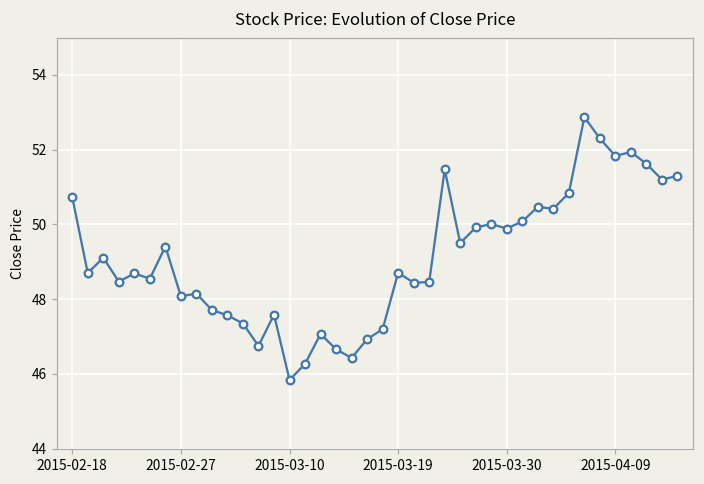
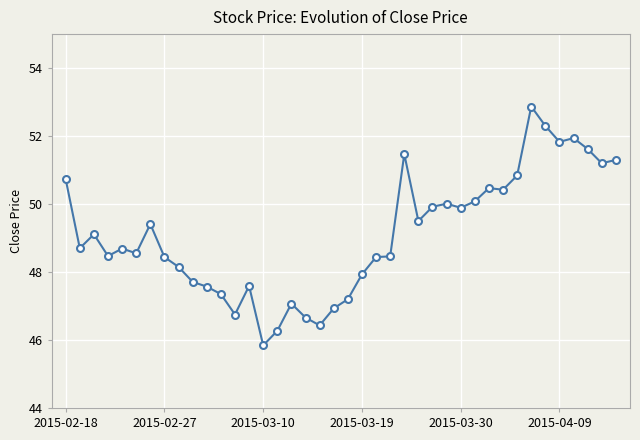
2015-02-27: 48.1 -> 48.4
2015-03-19: 48.7 -> 47.9
